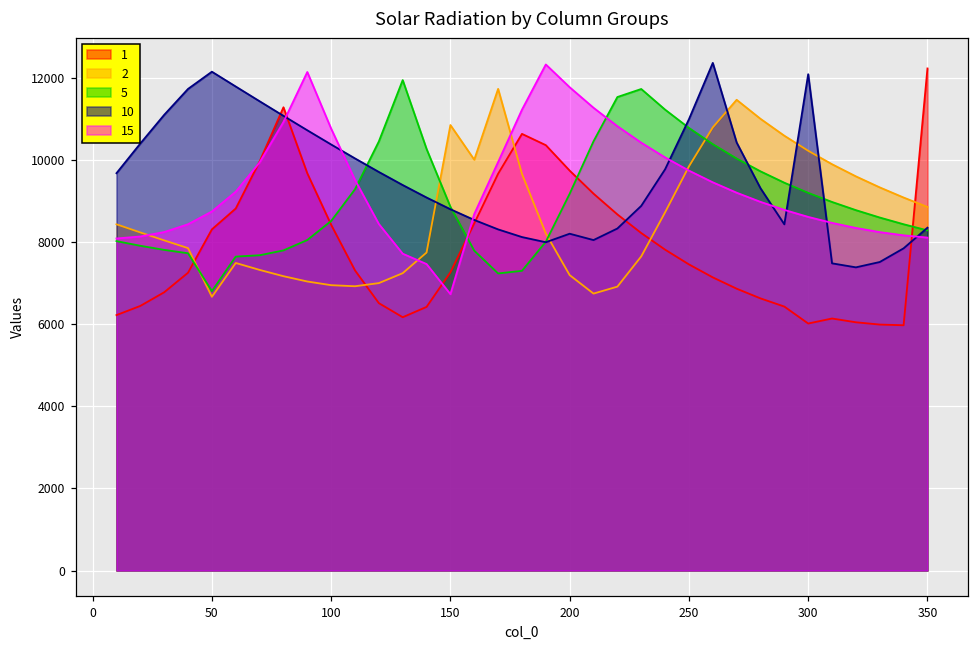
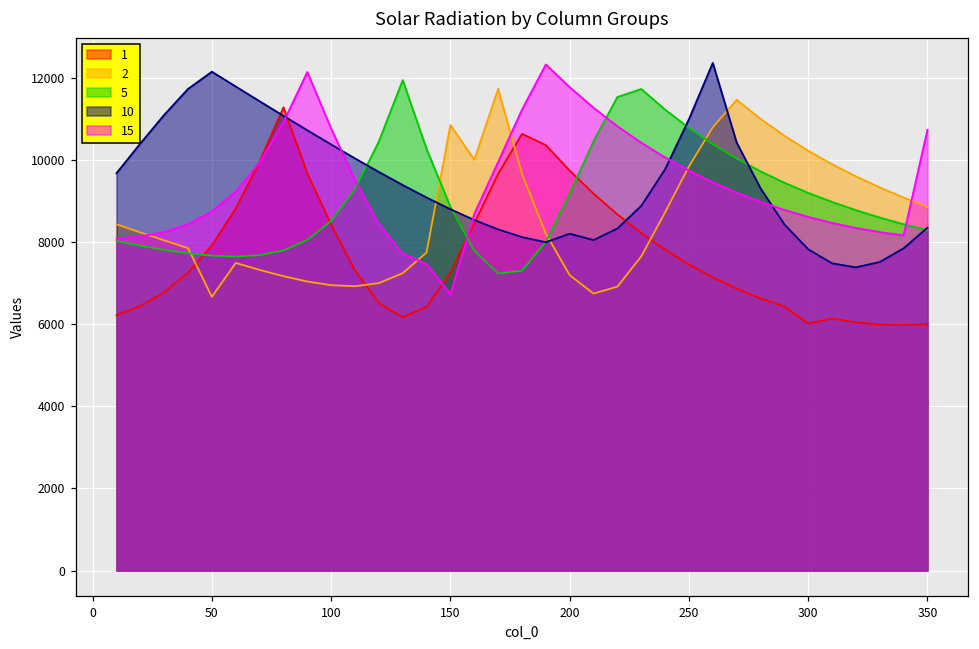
1, 50: 8300 -> 7900
5, 50: 6800 -> 7700
10, 300: 12100 -> 7800
1, 350: 12200 -> 6000
15, 350: 8100 -> 10800
